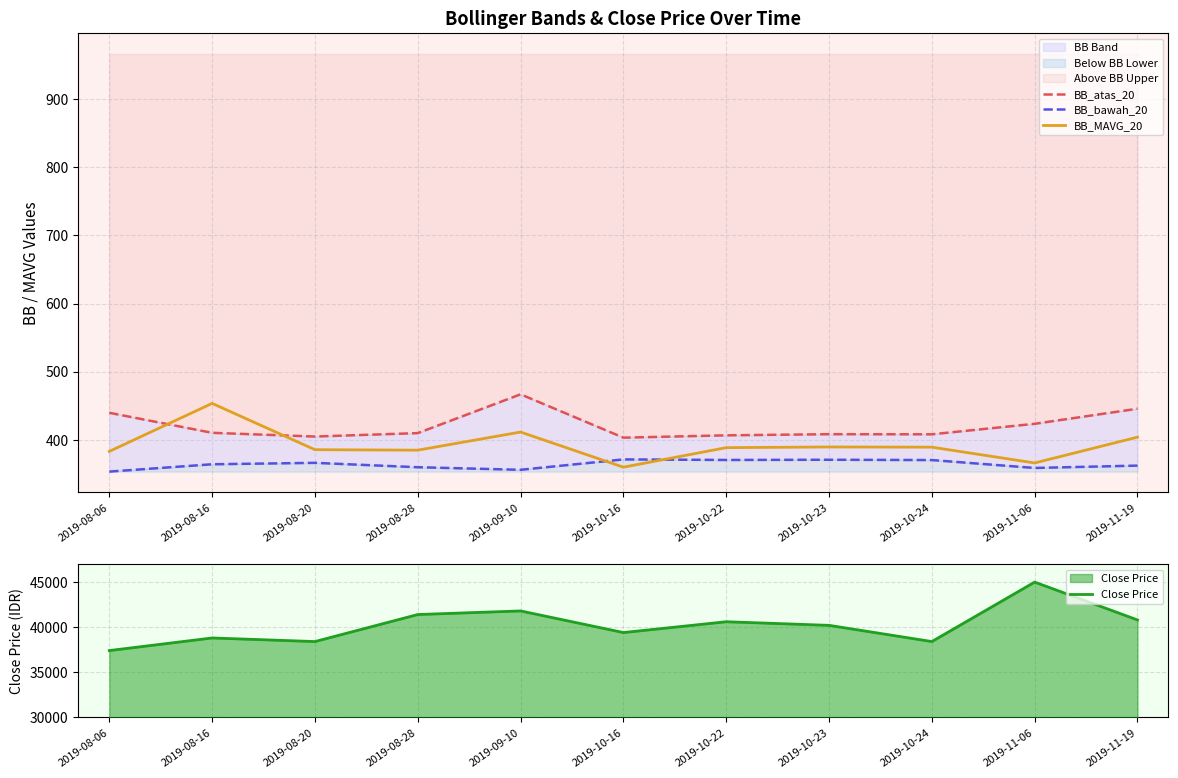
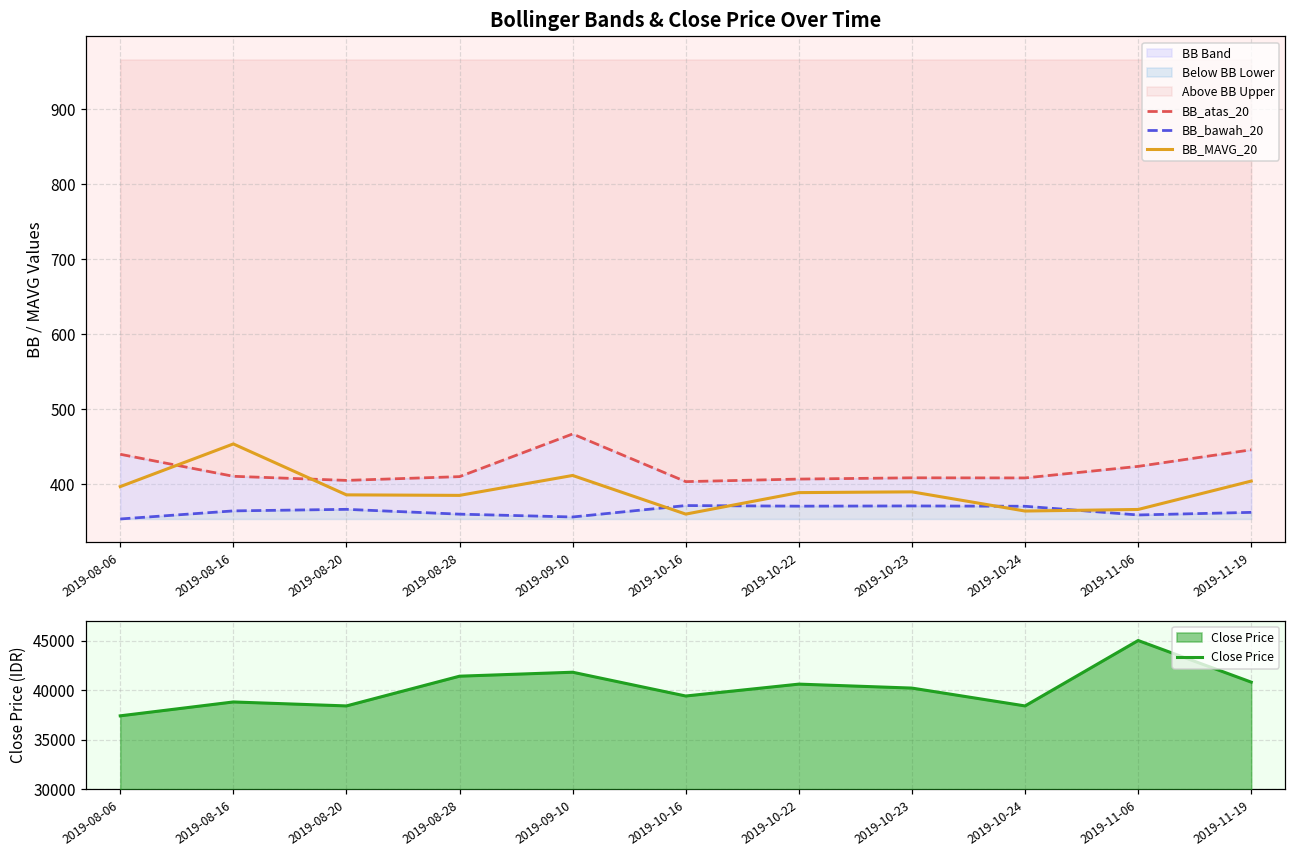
Bollinger Bands & Close Price Over Time, BB_MAVG_20, 2019-08-06: 380 -> 400
Bollinger Bands & Close Price Over Time, BB_MAVG_20, 2019-10-24: 390 -> 360
